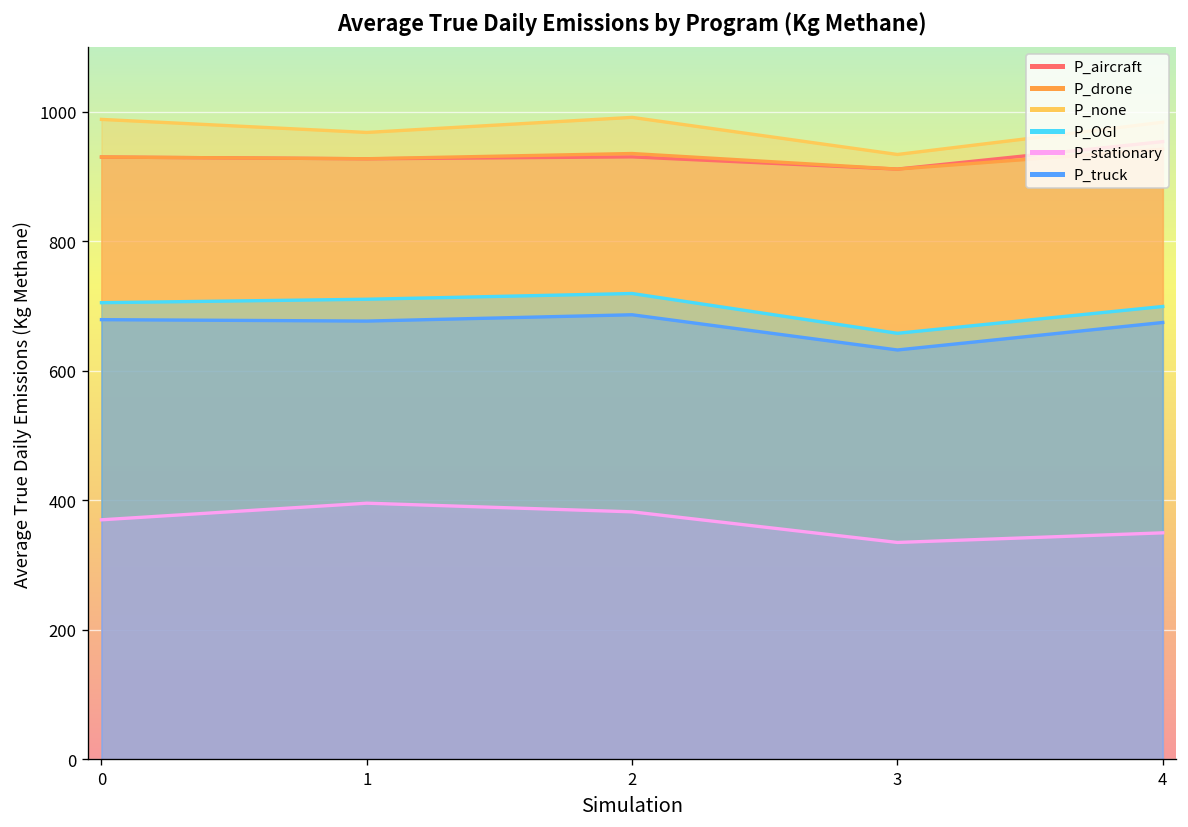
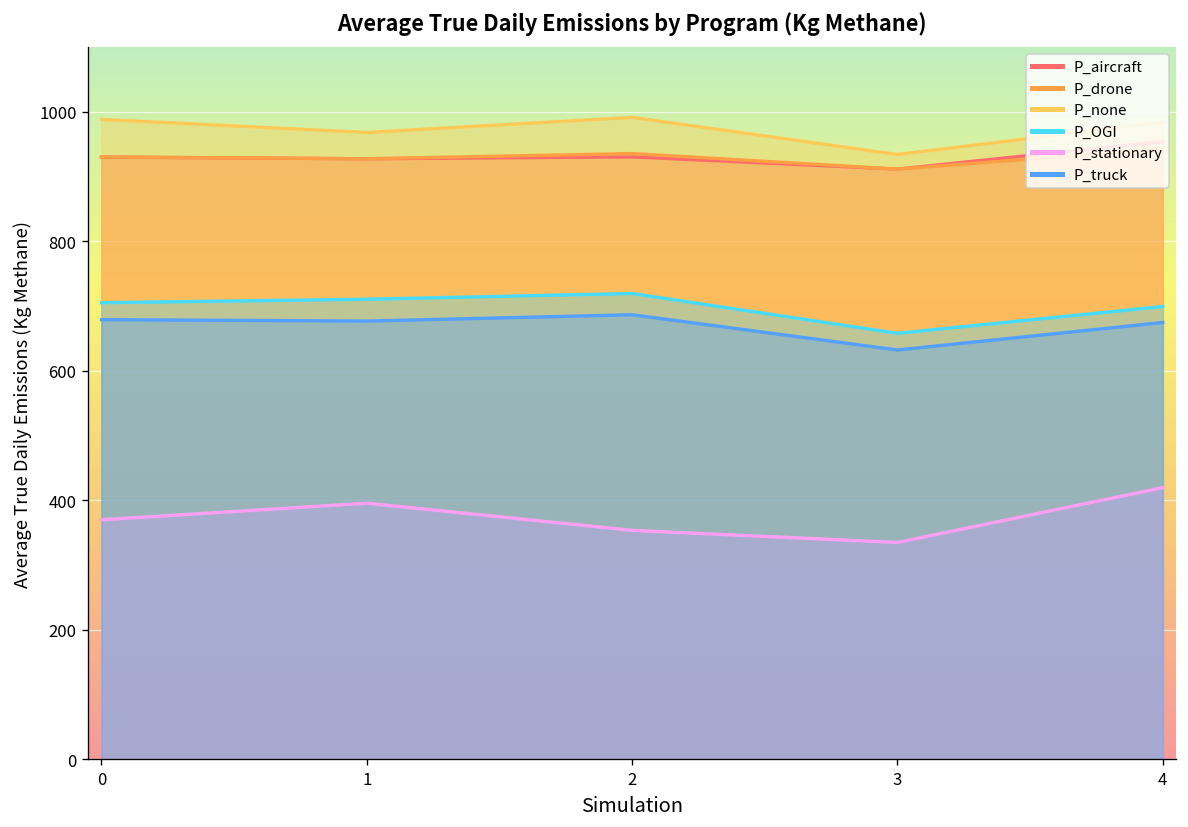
P_stationary, 2: 380 -> 350
P_stationary, 4: 350 -> 420
